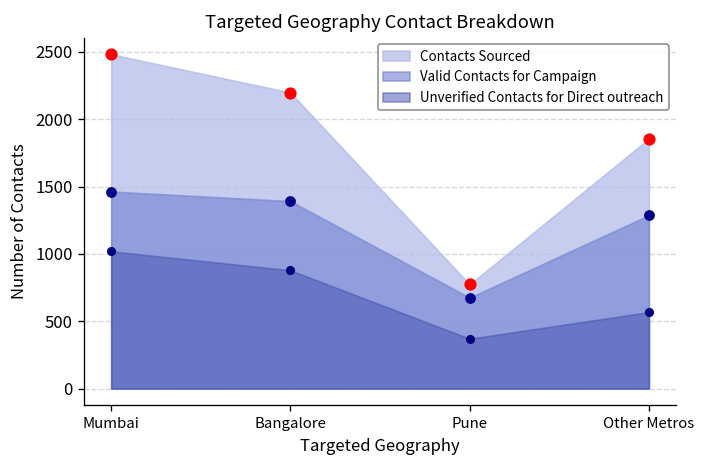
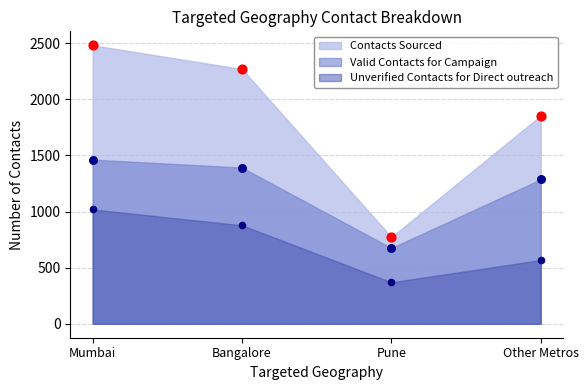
Contacts Sourced, Bangalore: 2200 -> 2270
